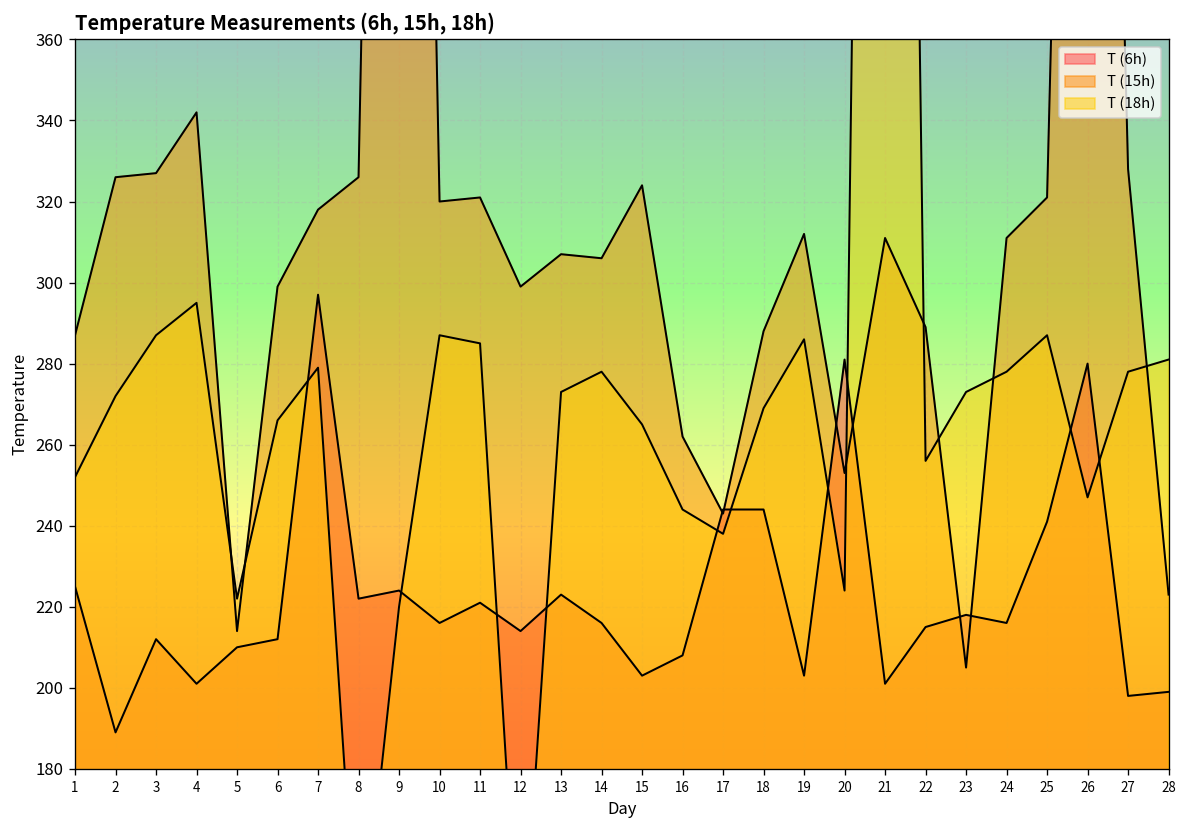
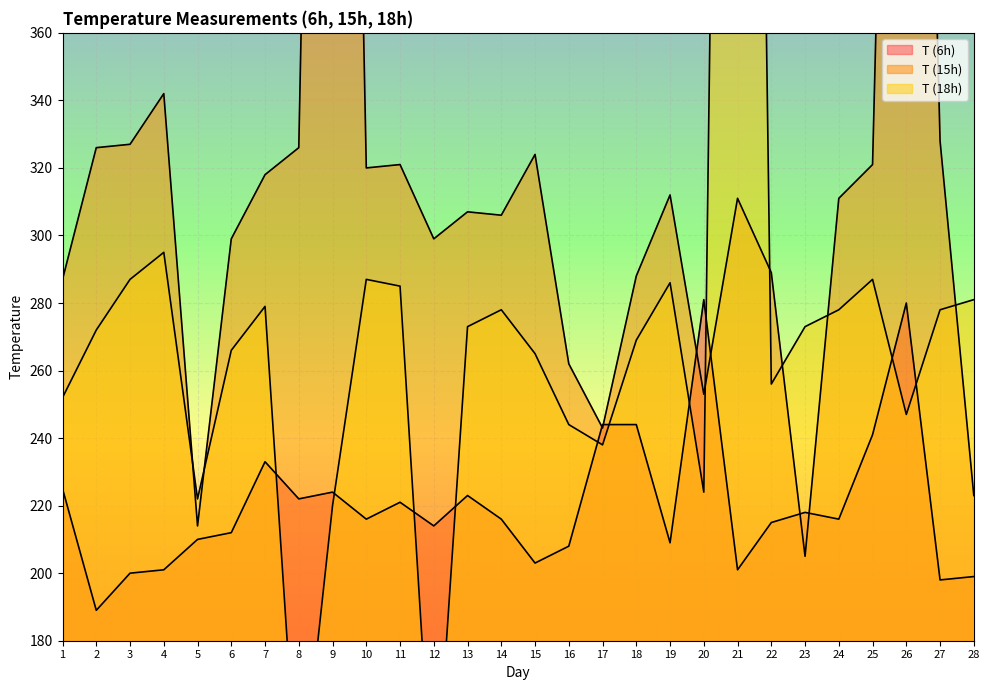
T (6h), 3: 212 -> 200
T (6h), 7: 297 -> 233
T (6h), 19: 203 -> 209
